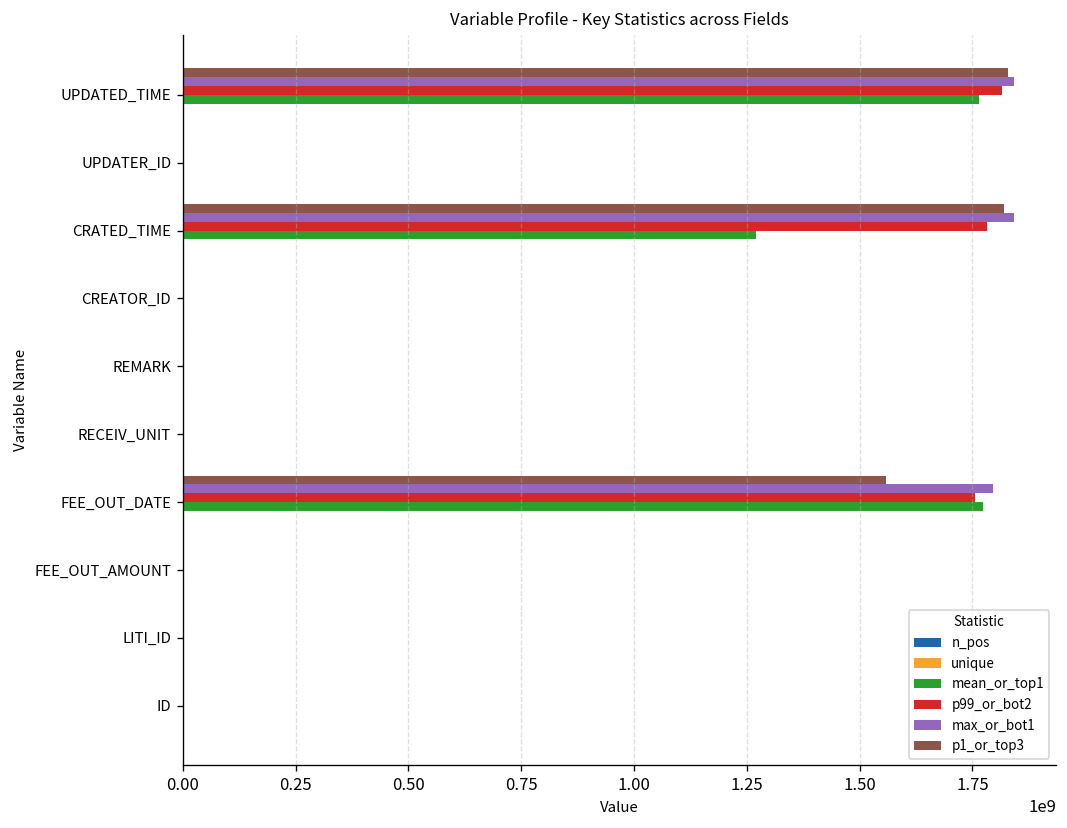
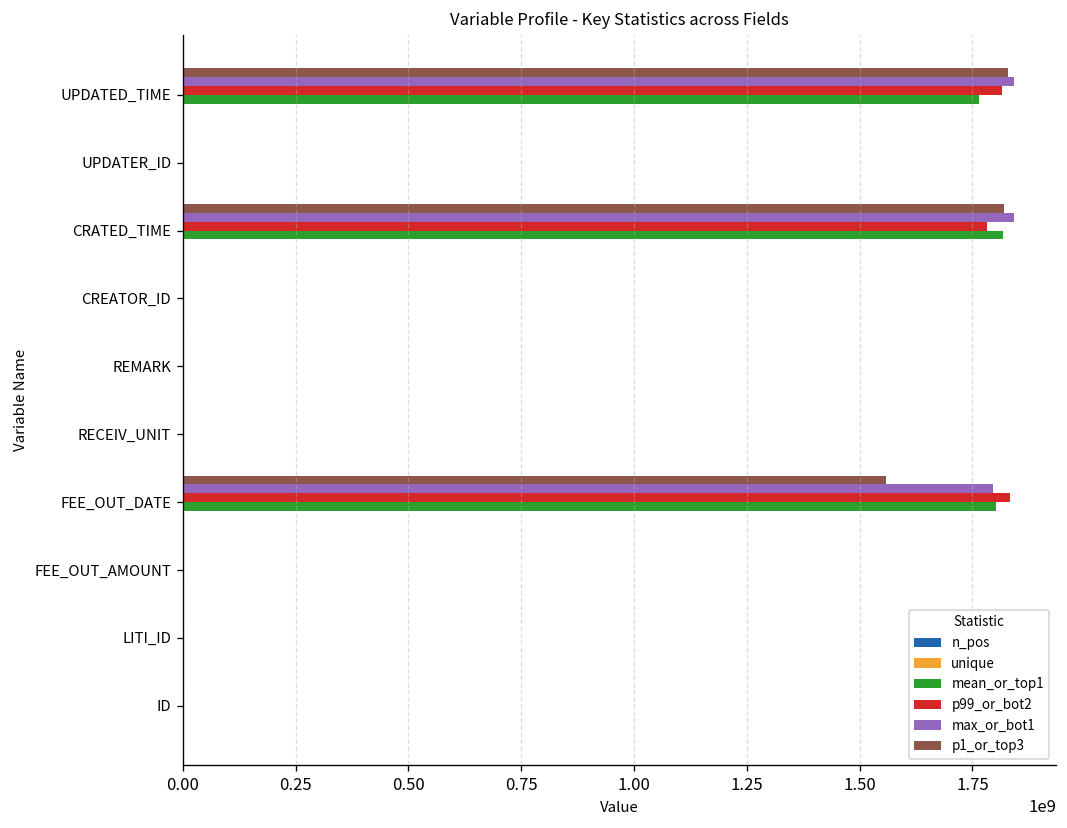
mean_or_top1, CRATED_TIME: 1270000000 -> 1820000000
p99_or_bot2, FEE_OUT_DATE: 1760000000 -> 1830000000
mean_or_top1, FEE_OUT_DATE: 1770000000 -> 1800000000
